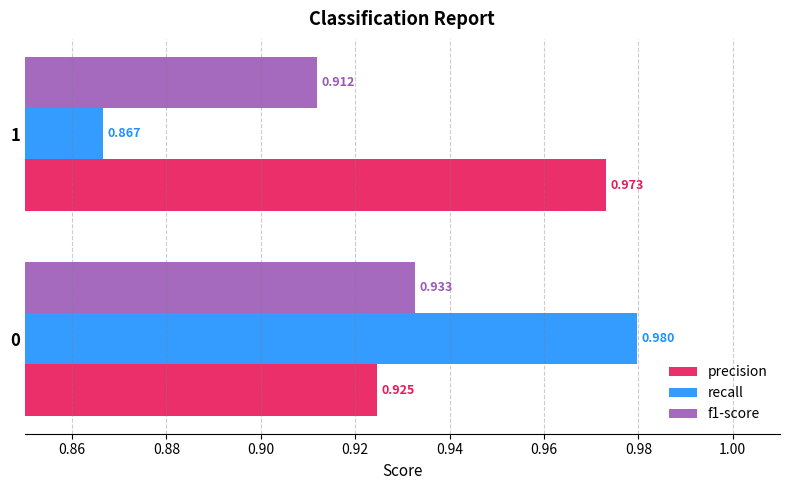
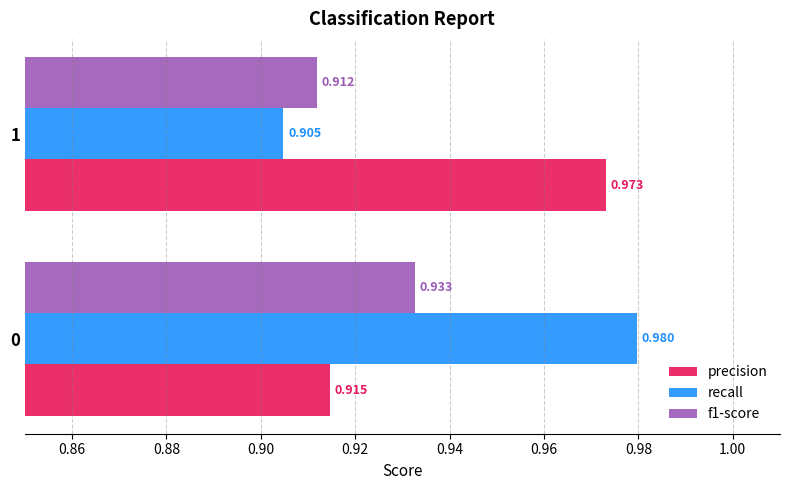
recall, 1: 0.867 -> 0.905
precision, 0: 0.925 -> 0.915
